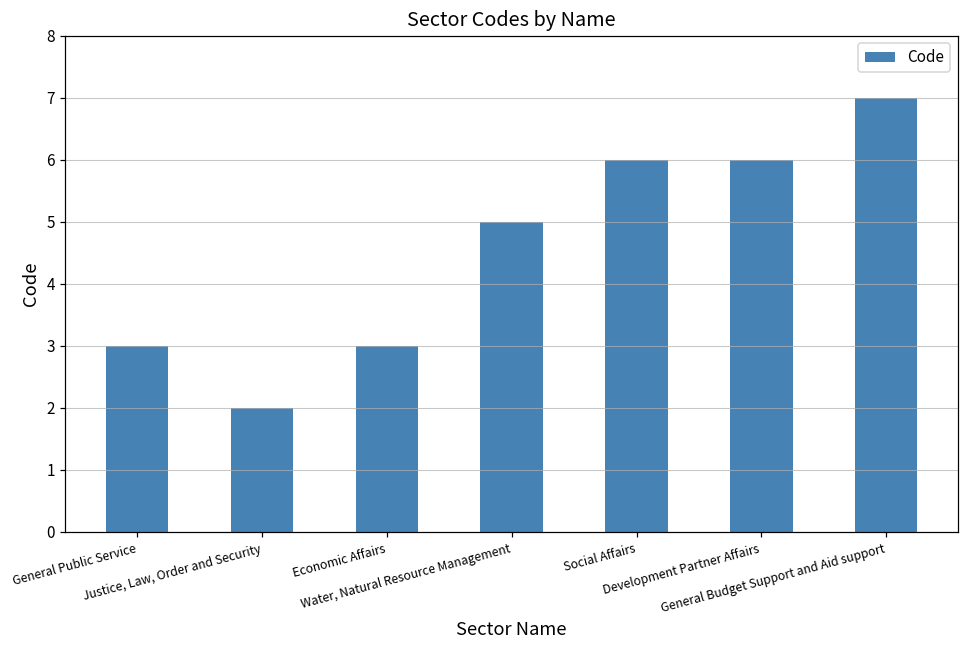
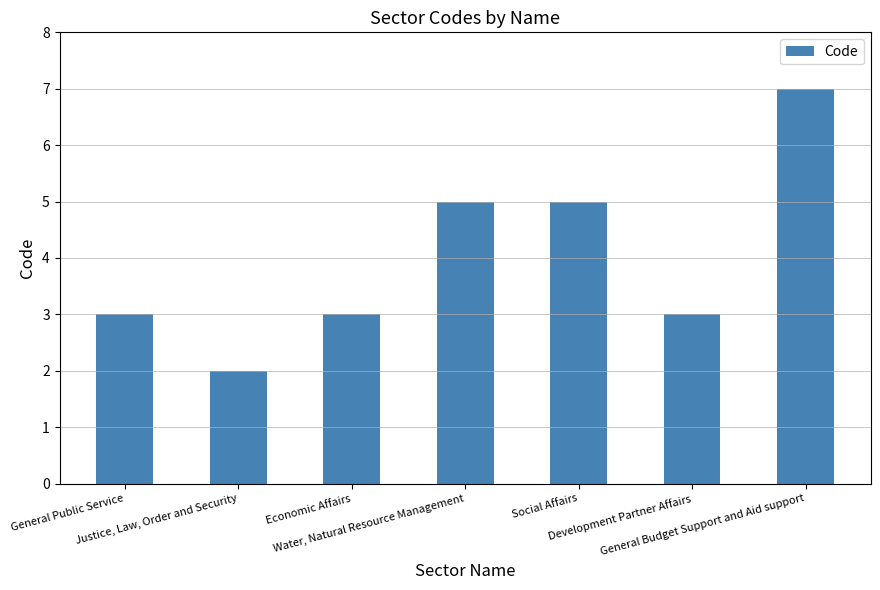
Social Affairs: 6 -> 5
Development Partner Affairs: 6 -> 3
